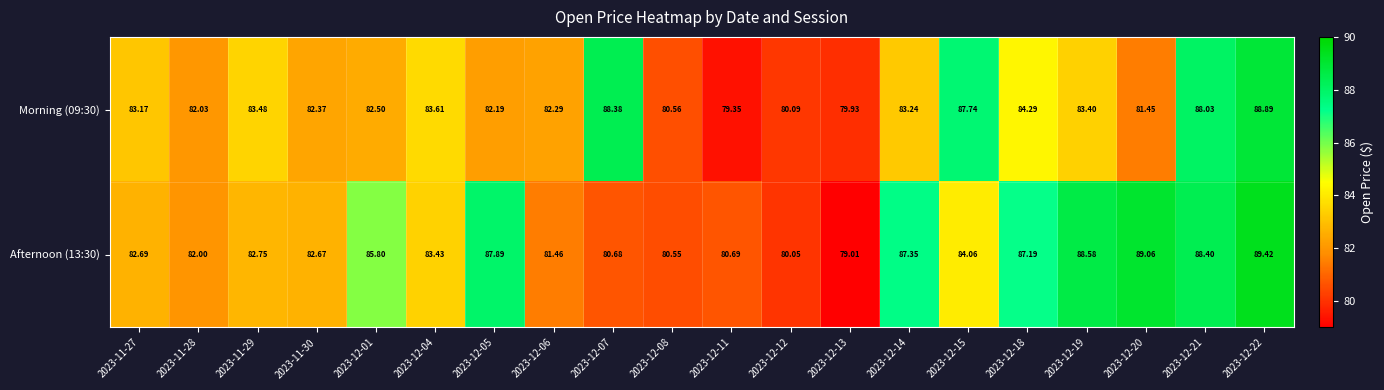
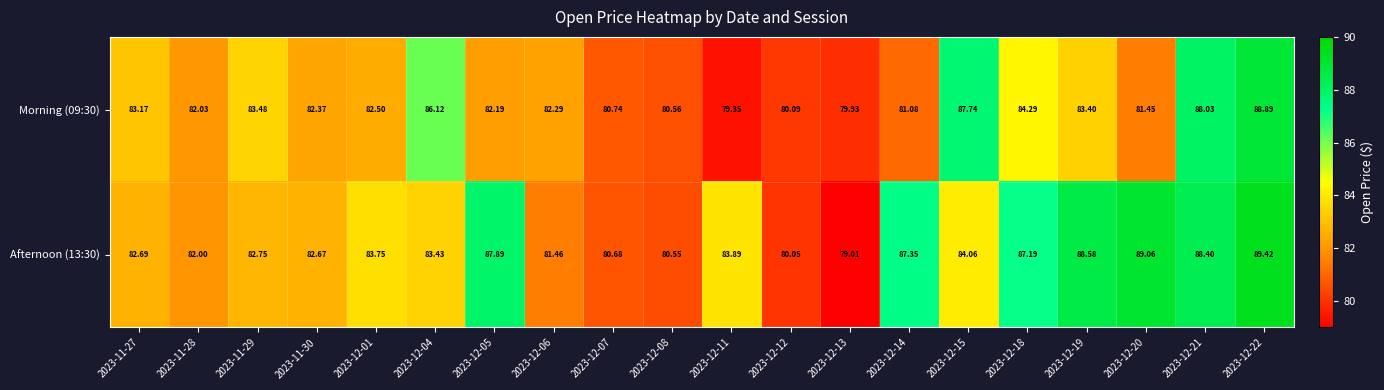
Morning (09:30), 2023-12-04: 83.61 -> 86.12
Morning (09:30), 2023-12-07: 88.38 -> 80.74
Morning (09:30), 2023-12-14: 83.24 -> 81.08
Afternoon (13:30), 2023-12-01: 85.80 -> 83.75
Afternoon (13:30), 2023-12-11: 80.69 -> 83.89
